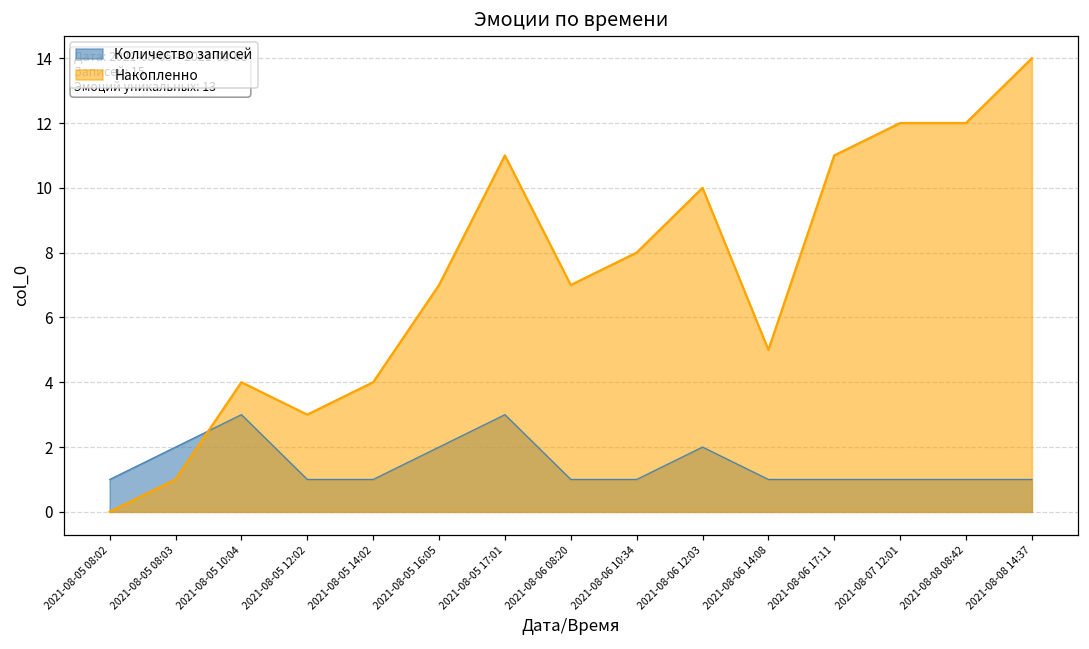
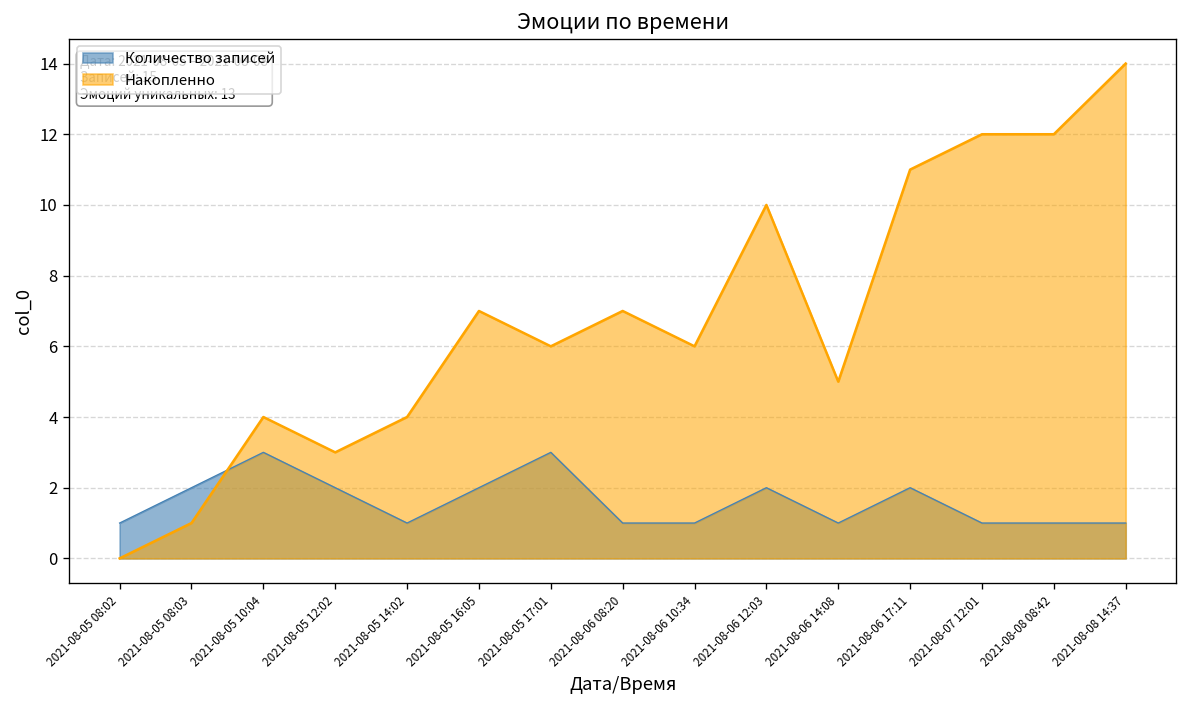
Количество записей, 2021-08-05 12:02: 1 -> 2
Накопленно, 2021-08-05 17:01: 11 -> 6
Накопленно, 2021-08-06 10:34: 8 -> 6
Количество записей, 2021-08-06 17:11: 1 -> 2
